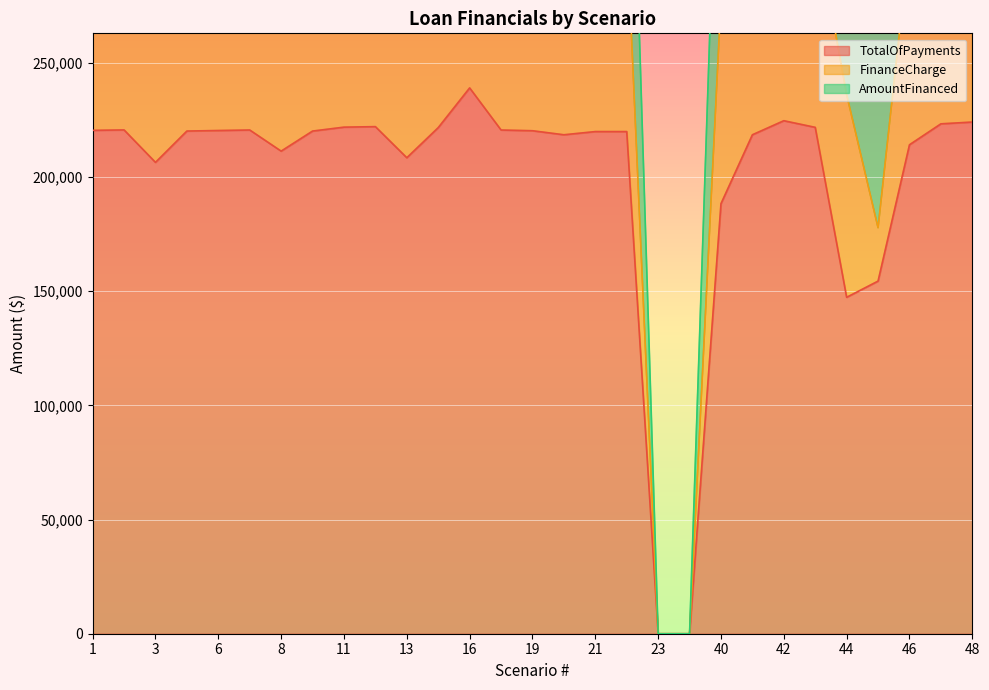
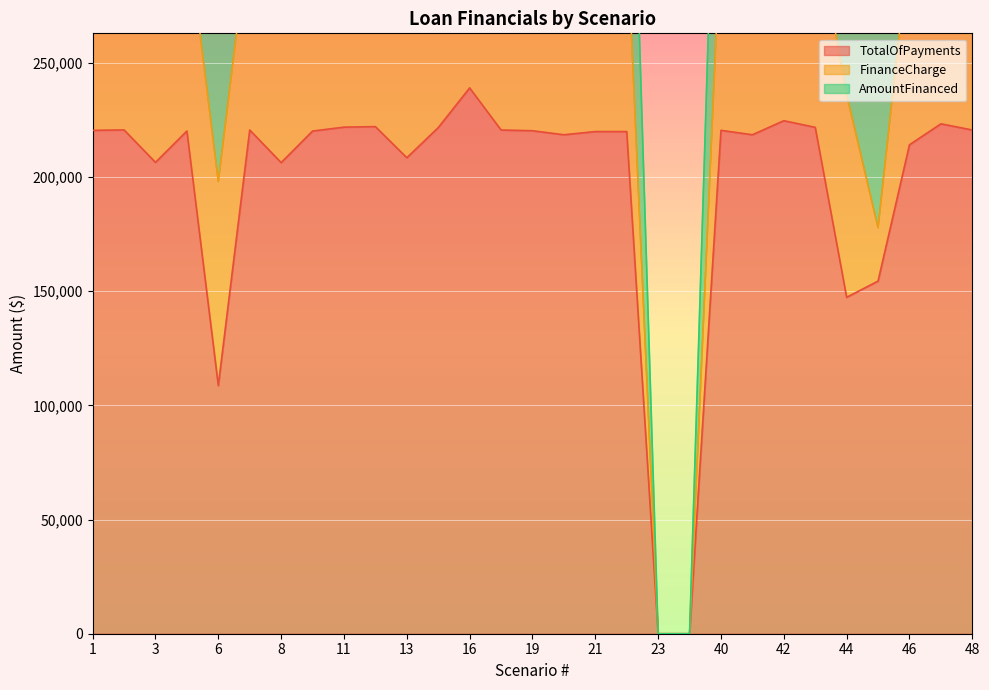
TotalOfPayments, 6: 220,000 -> 109,000
TotalOfPayments, 8: 211,000 -> 206,000
TotalOfPayments, 40: 188,000 -> 220,000
TotalOfPayments, 48: 224,000 -> 221,000
